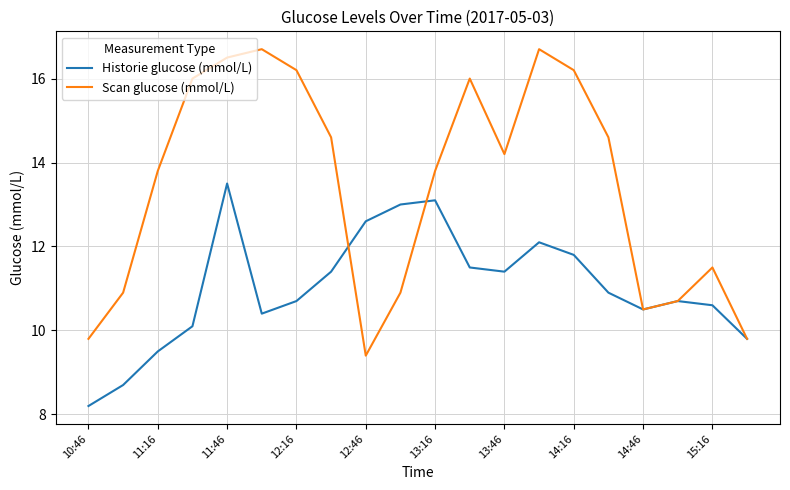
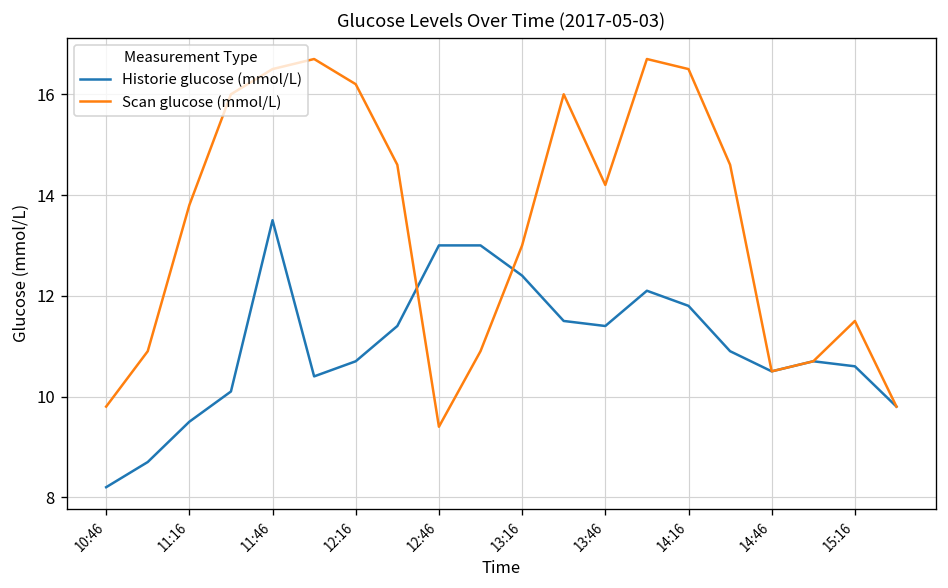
Historie glucose (mmol/L), 12:46: 12.6 -> 13.0
Historie glucose (mmol/L), 13:16: 13.1 -> 12.4
Scan glucose (mmol/L), 13:16: 13.8 -> 13.0
Scan glucose (mmol/L), 14:16: 16.2 -> 16.5
